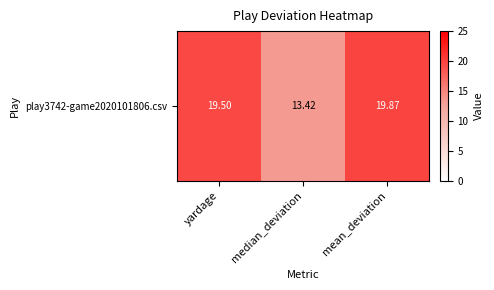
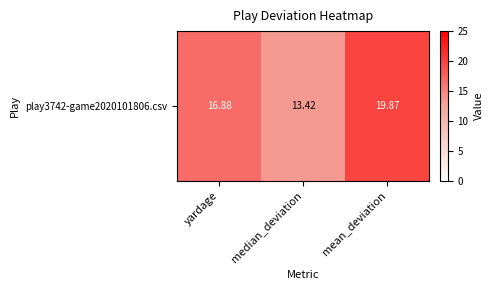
play3742-game2020101806.csv, yardage: 19.50 -> 16.88
